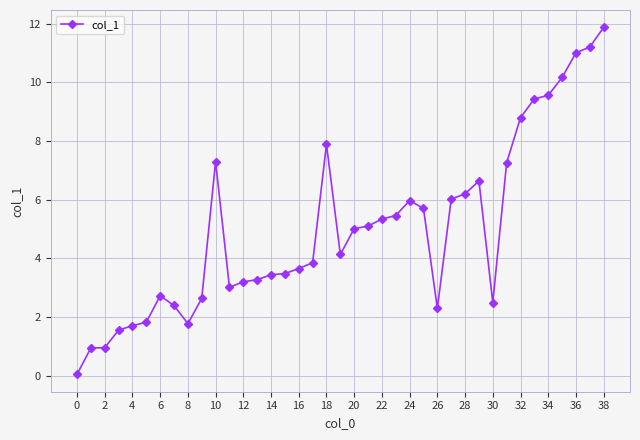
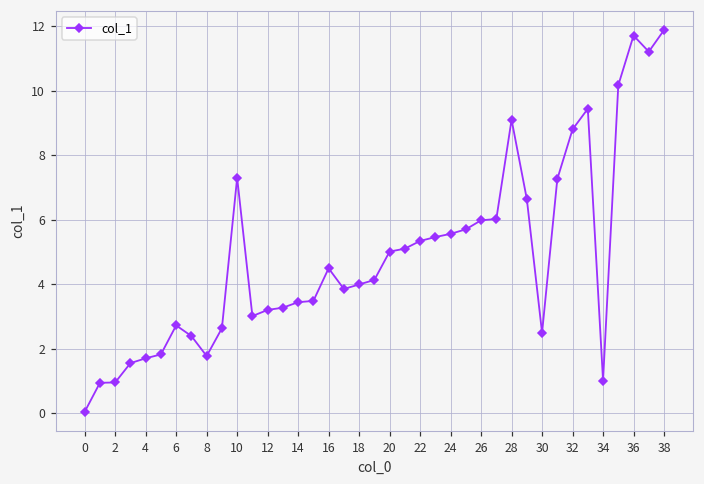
16: 3.7 -> 4.5
18: 7.9 -> 4.0
24: 6.0 -> 5.6
26: 2.3 -> 6.0
28: 6.2 -> 9.1
34: 9.6 -> 1.0
36: 11.0 -> 11.7
